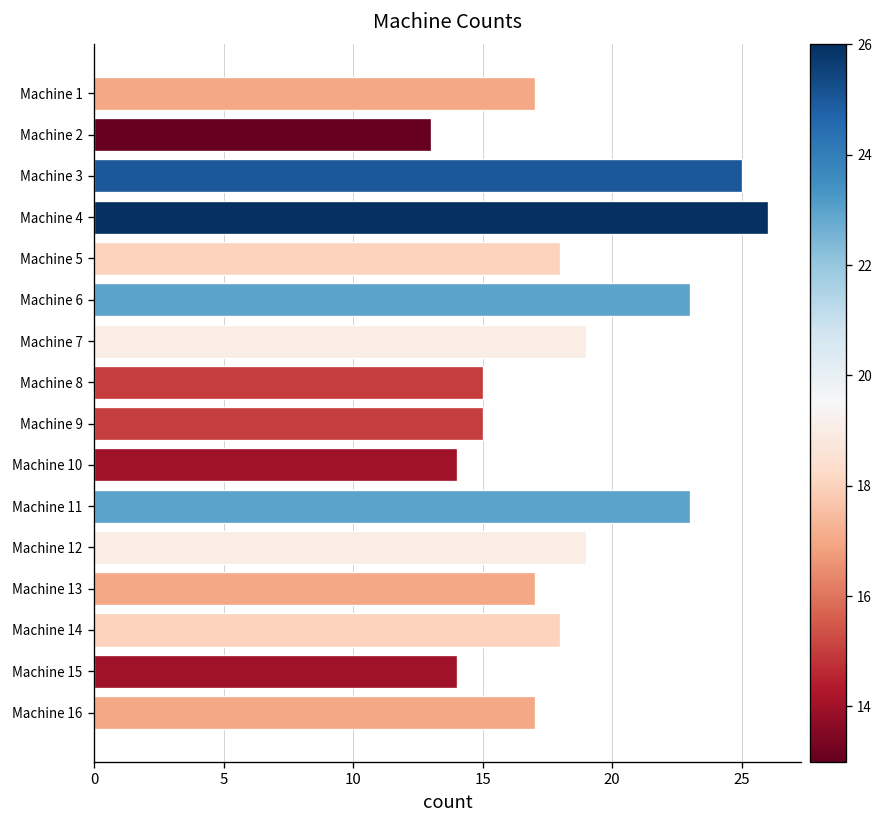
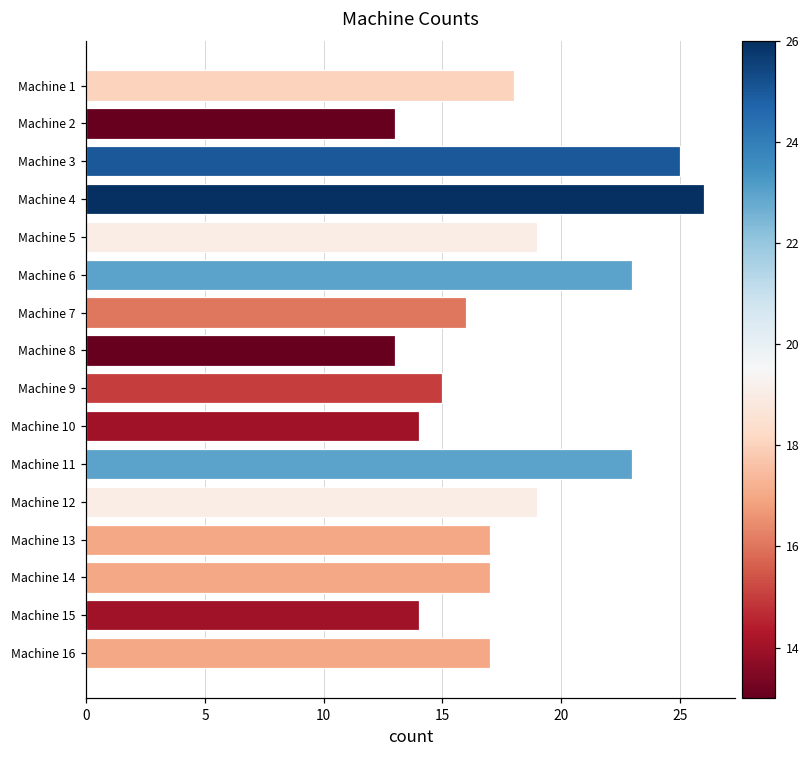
Machine 1: 17 -> 18
Machine 5: 18 -> 19
Machine 7: 19 -> 16
Machine 8: 15 -> 13
Machine 14: 18 -> 17
